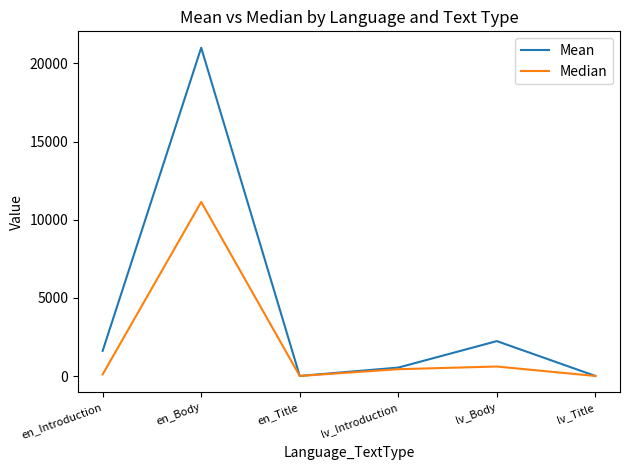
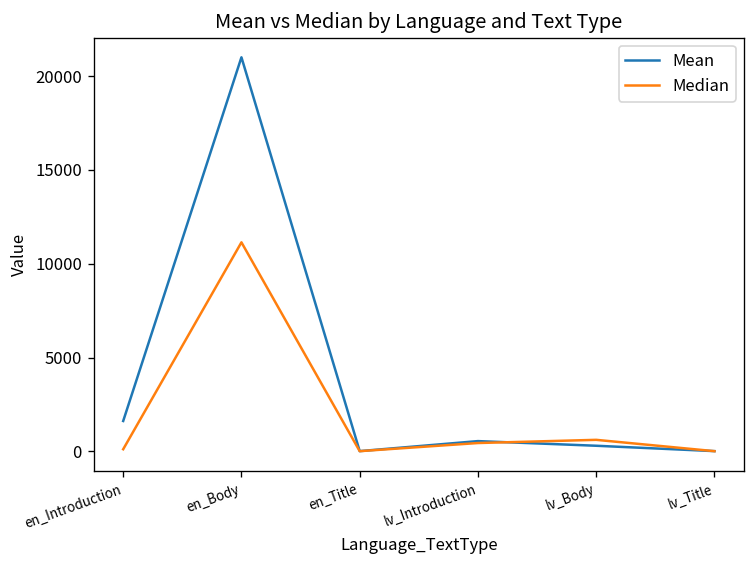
Mean, lv_Body: 2200 -> 300
